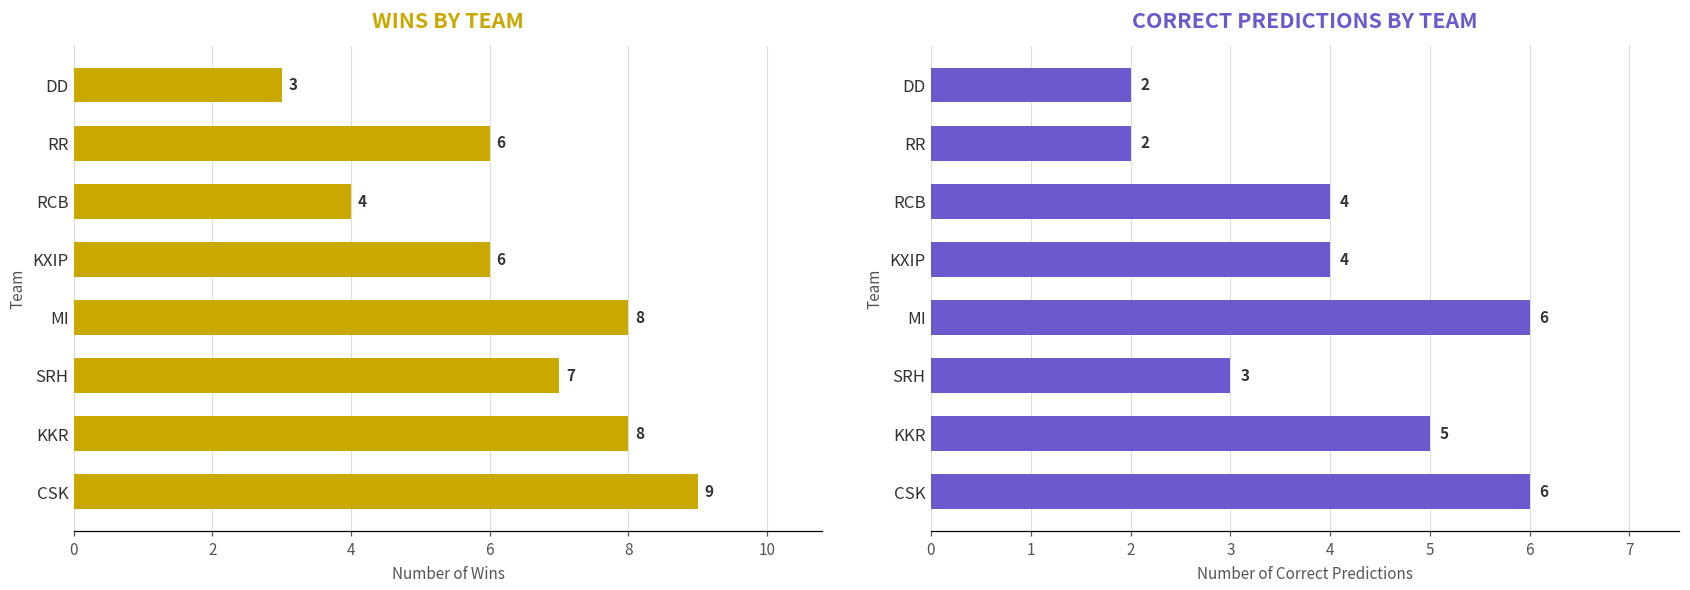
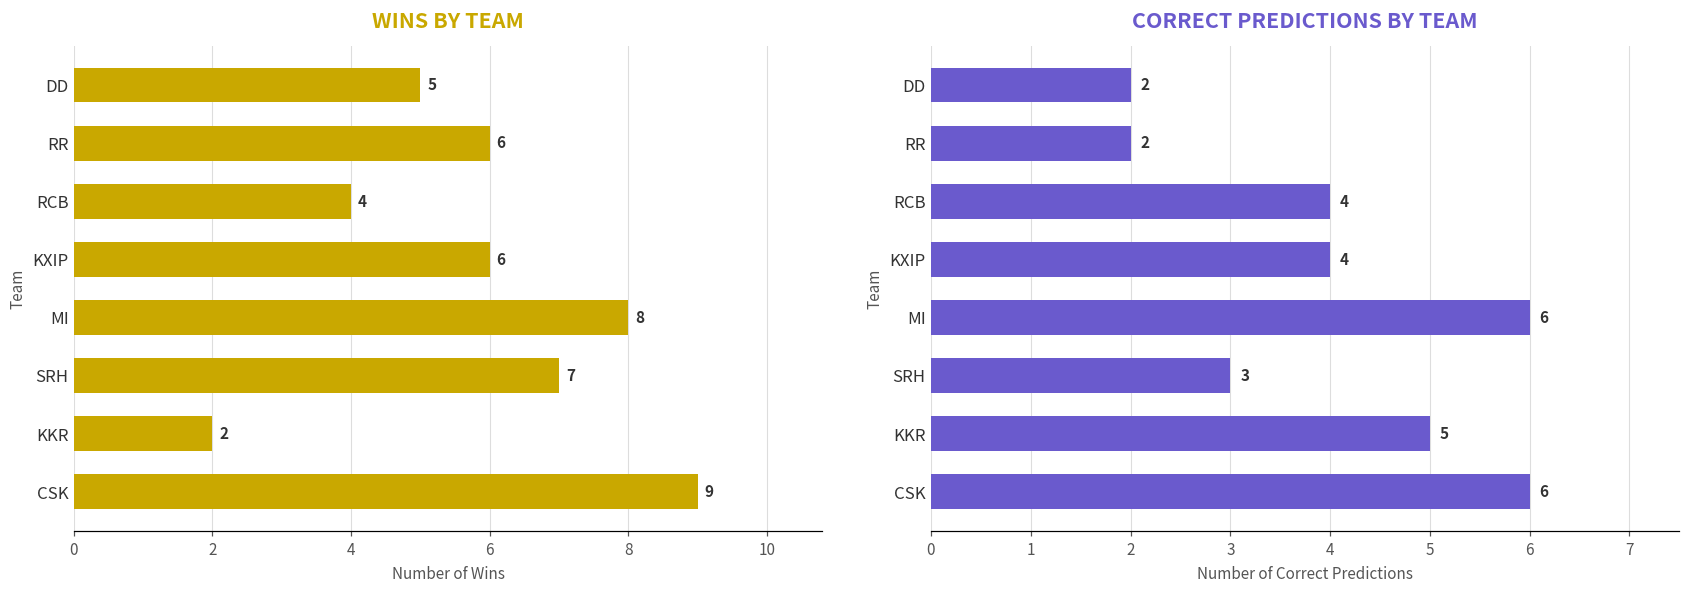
WINS BY TEAM, DD: 3 -> 5
WINS BY TEAM, KKR: 8 -> 2
